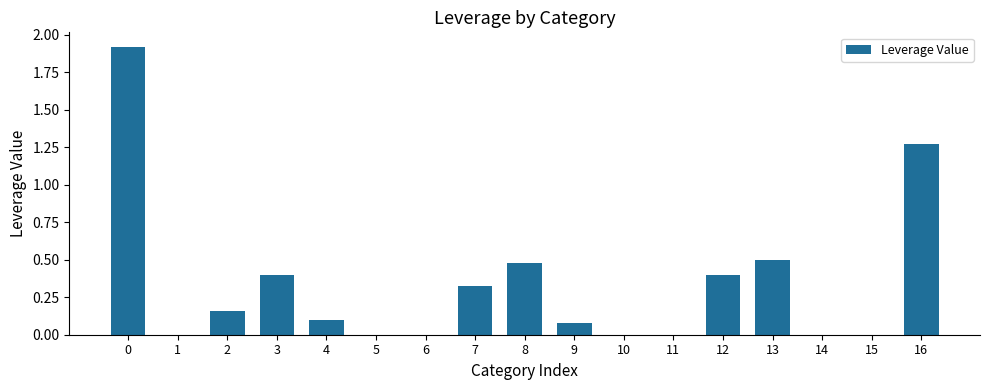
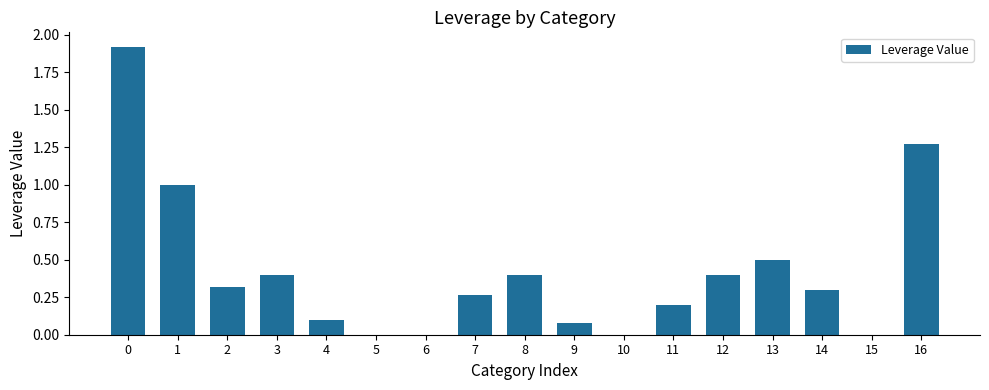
1: 0 -> 1
2: 0.15 -> 0.32
7: 0.33 -> 0.26
8: 0.48 -> 0.39
11: 0.0 -> 0.2
14: 0.0 -> 0.3
